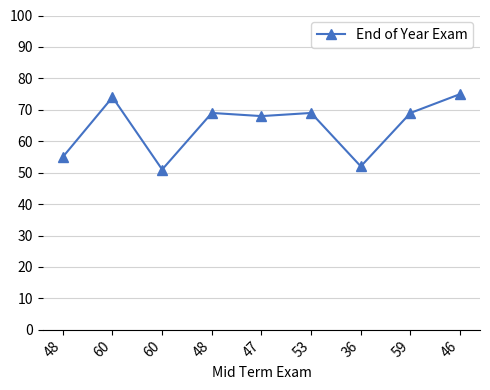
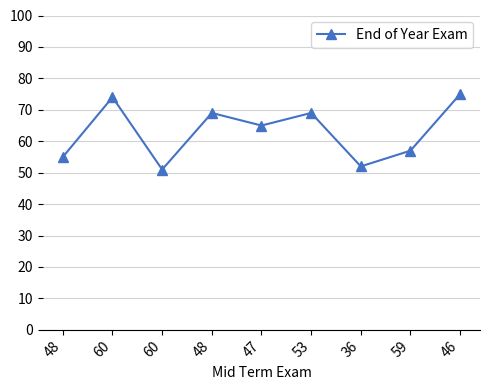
47: 68 -> 65
59: 69 -> 57
